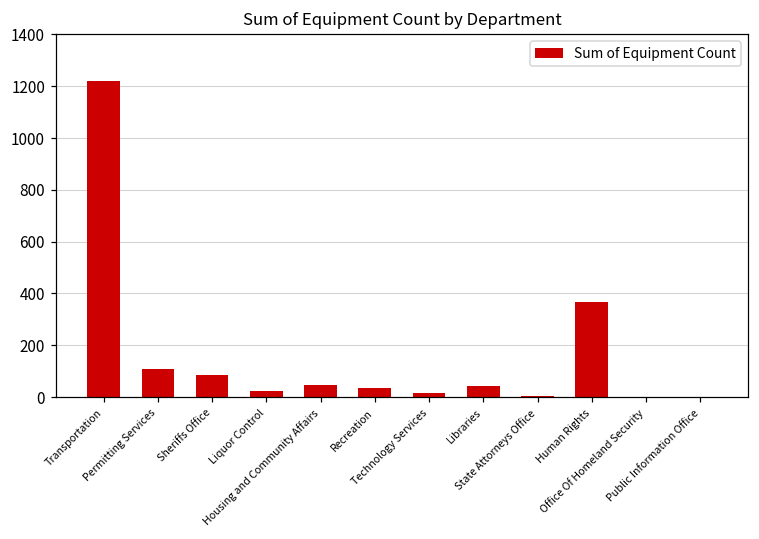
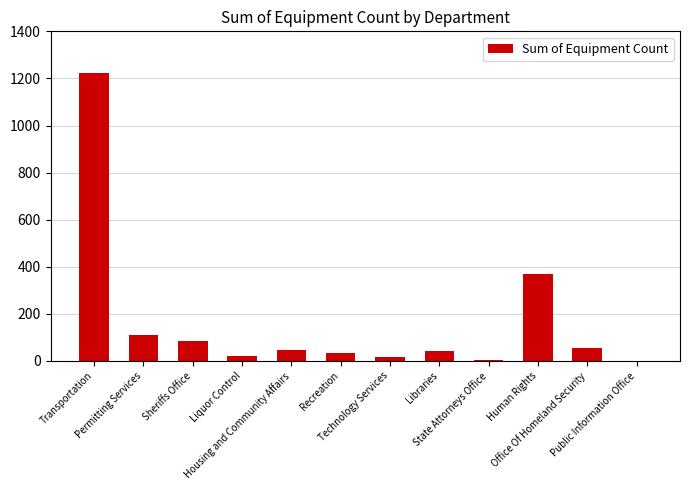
Office Of Homeland Security: 0 -> 60
